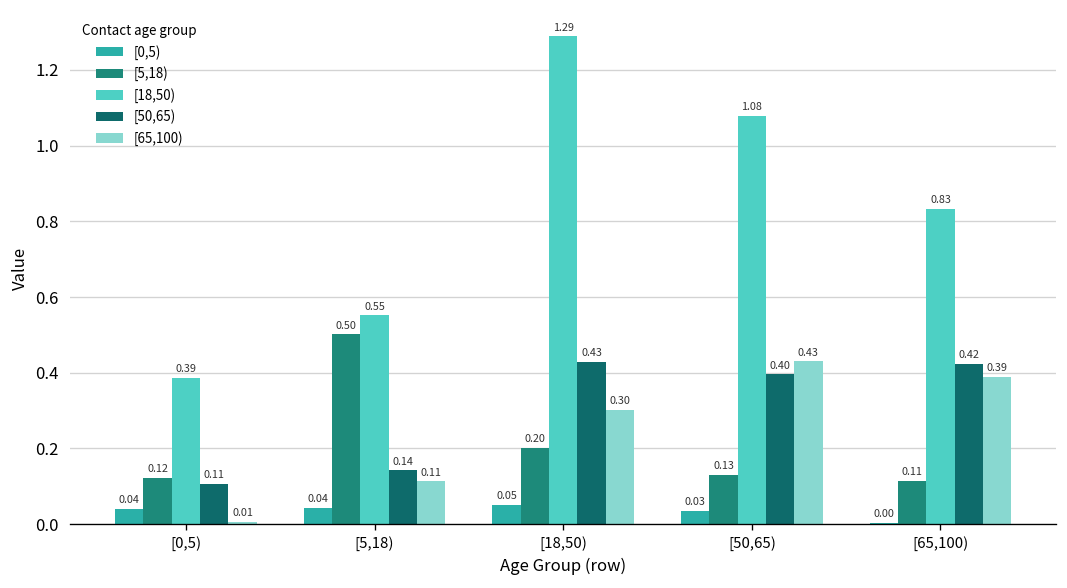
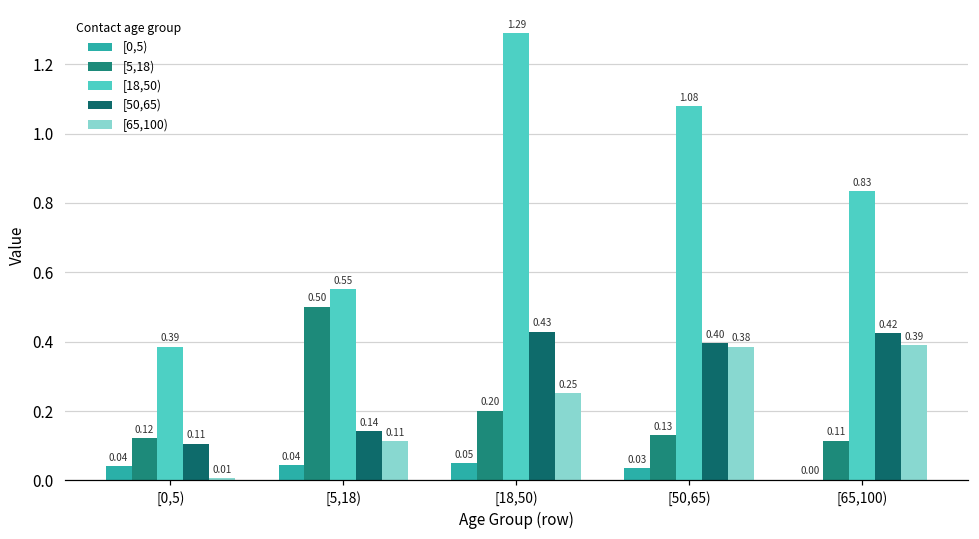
[65,100), [18,50): 0.30 -> 0.25
[65,100), [50,65): 0.43 -> 0.38
